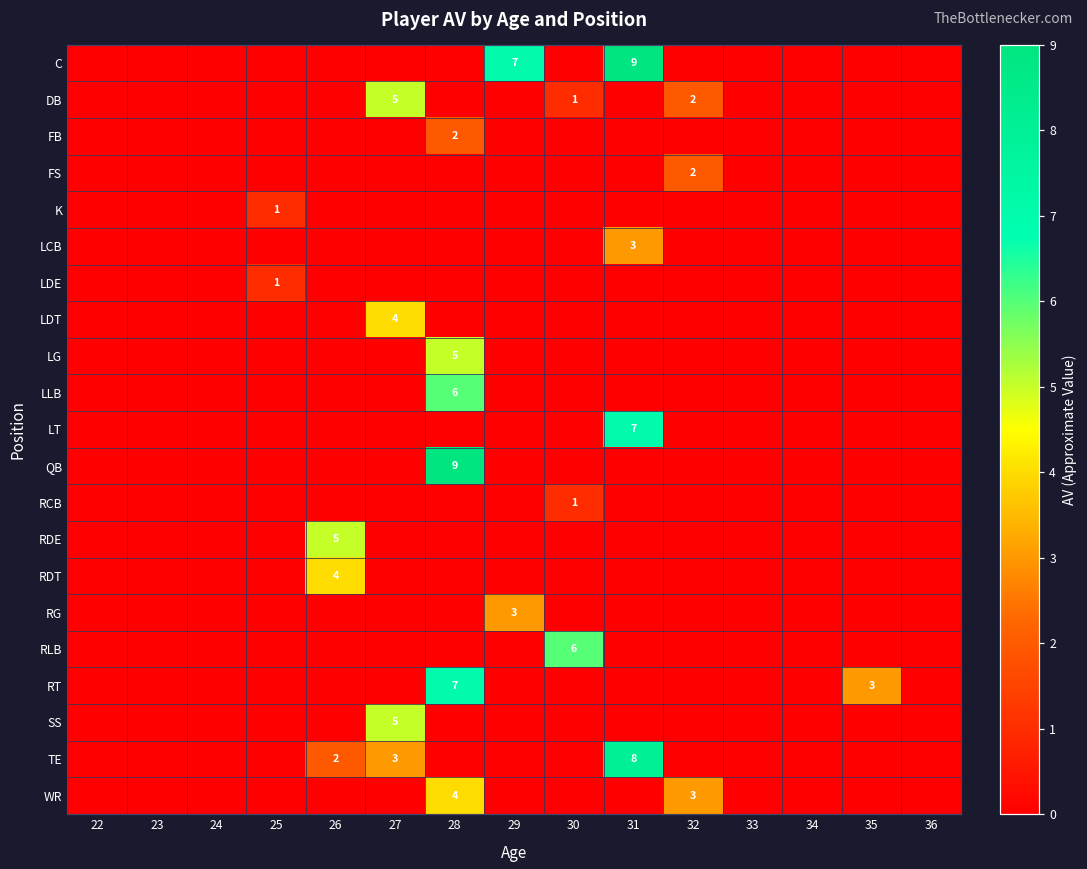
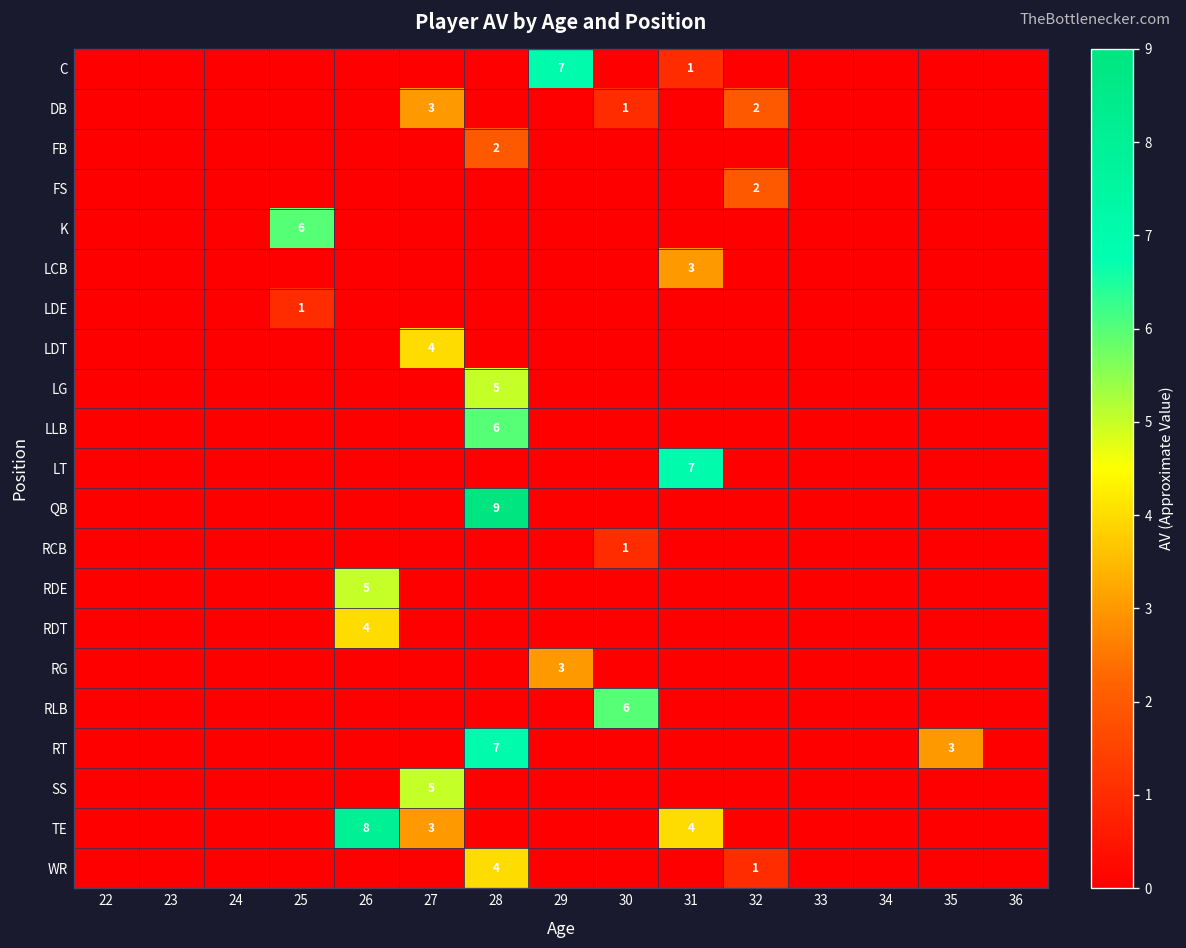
C, 31: 9 -> 1
DB, 27: 5 -> 3
K, 25: 1 -> 6
TE, 26: 2 -> 8
TE, 31: 8 -> 4
WR, 32: 3 -> 1
